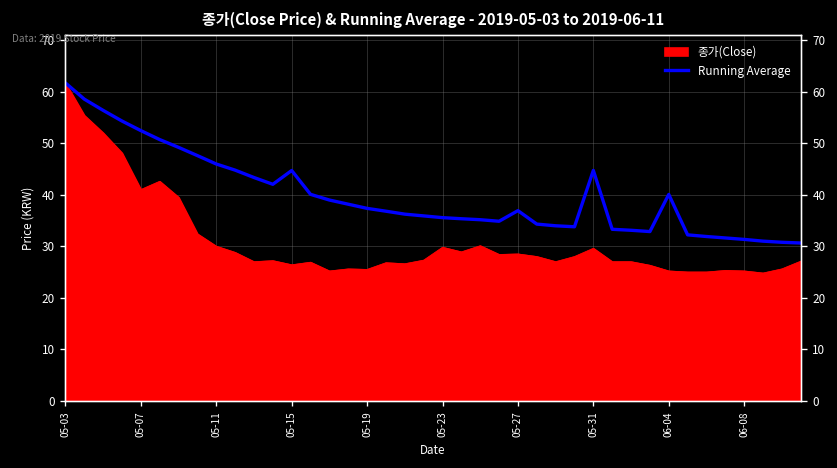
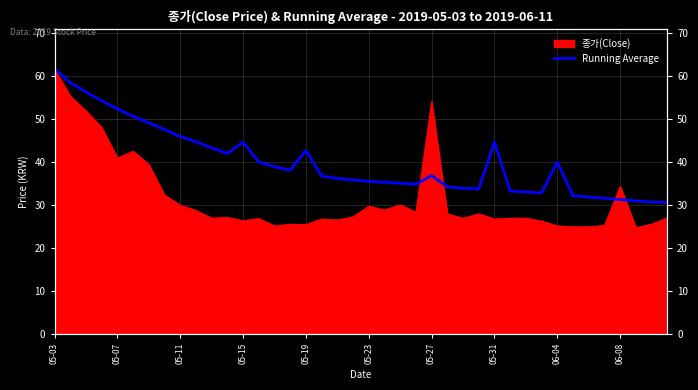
Running Average, 05-19: 37 -> 43
종가(Close), 05-27: 29 -> 54
종가(Close), 05-31: 30 -> 27
종가(Close), 06-08: 25 -> 34
